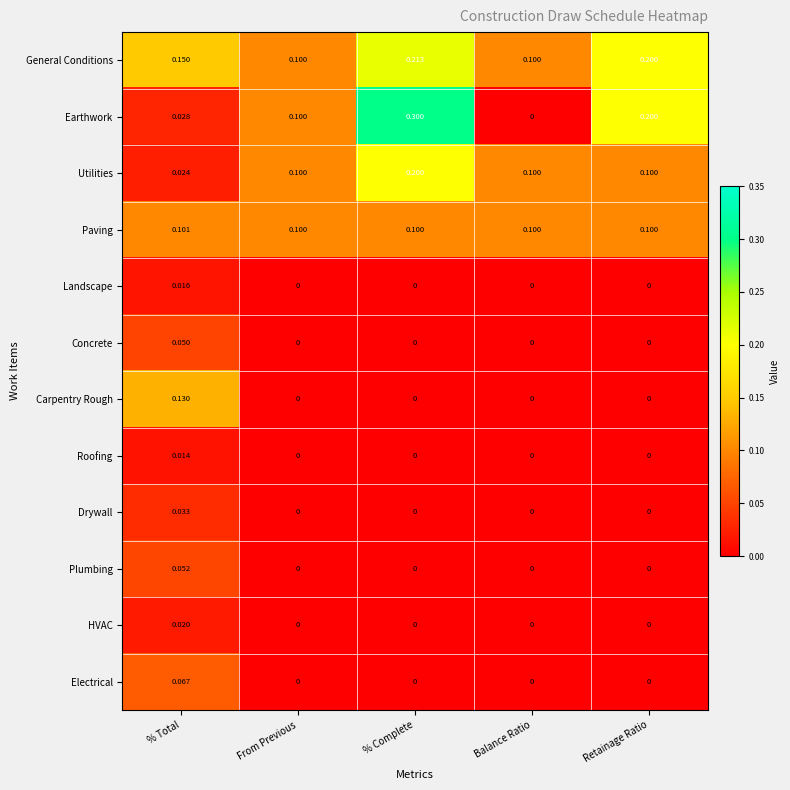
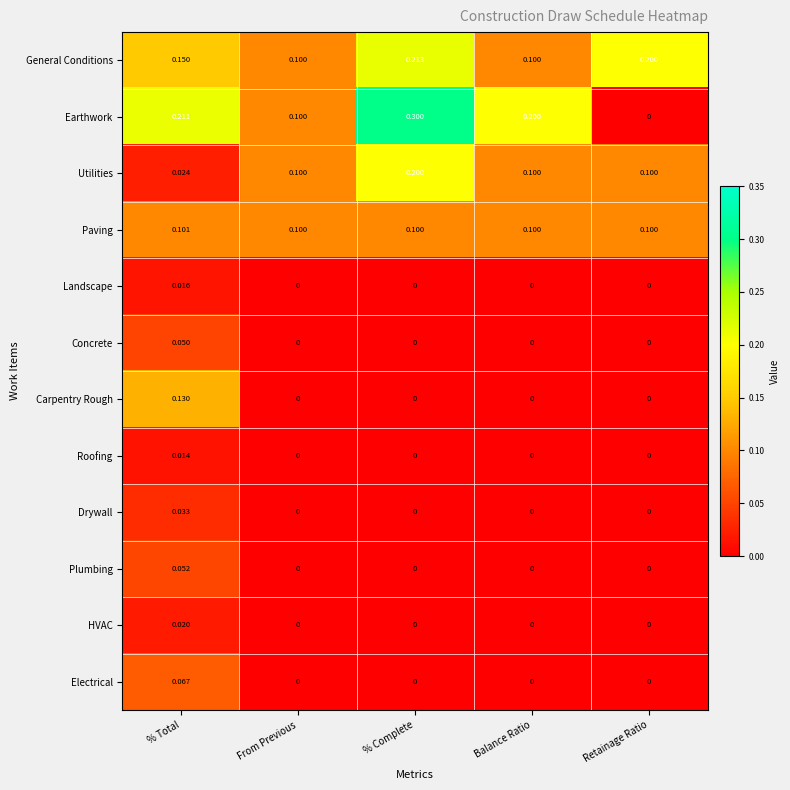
Earthwork, % Total: 0.028 -> 0.211
Earthwork, Balance Ratio: 0 -> 0.200
Earthwork, Retainage Ratio: 0.200 -> 0
